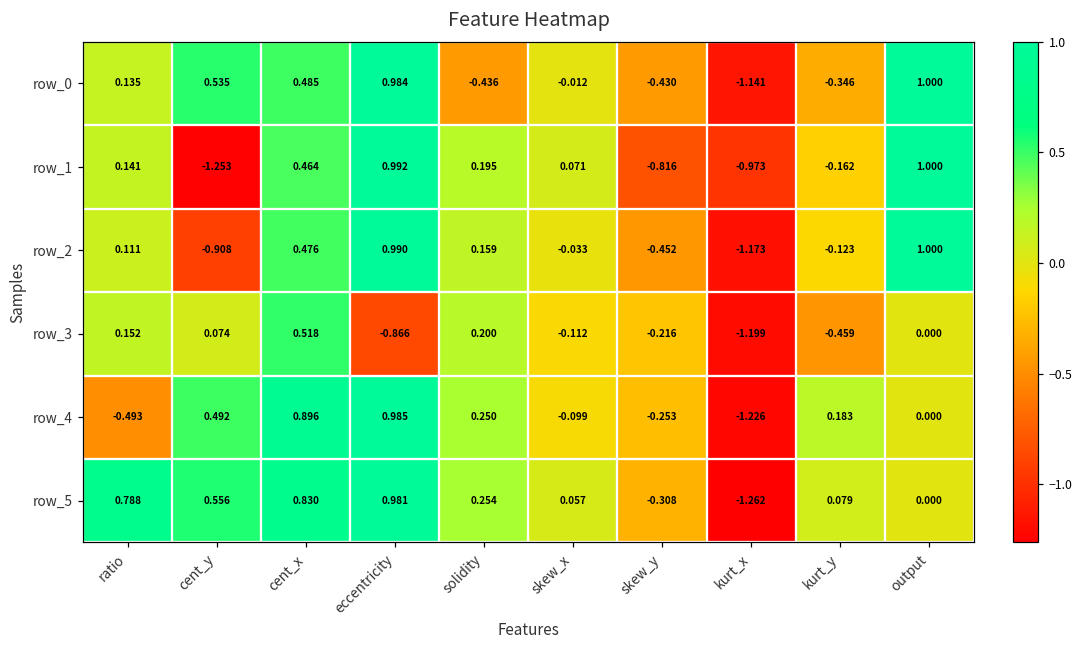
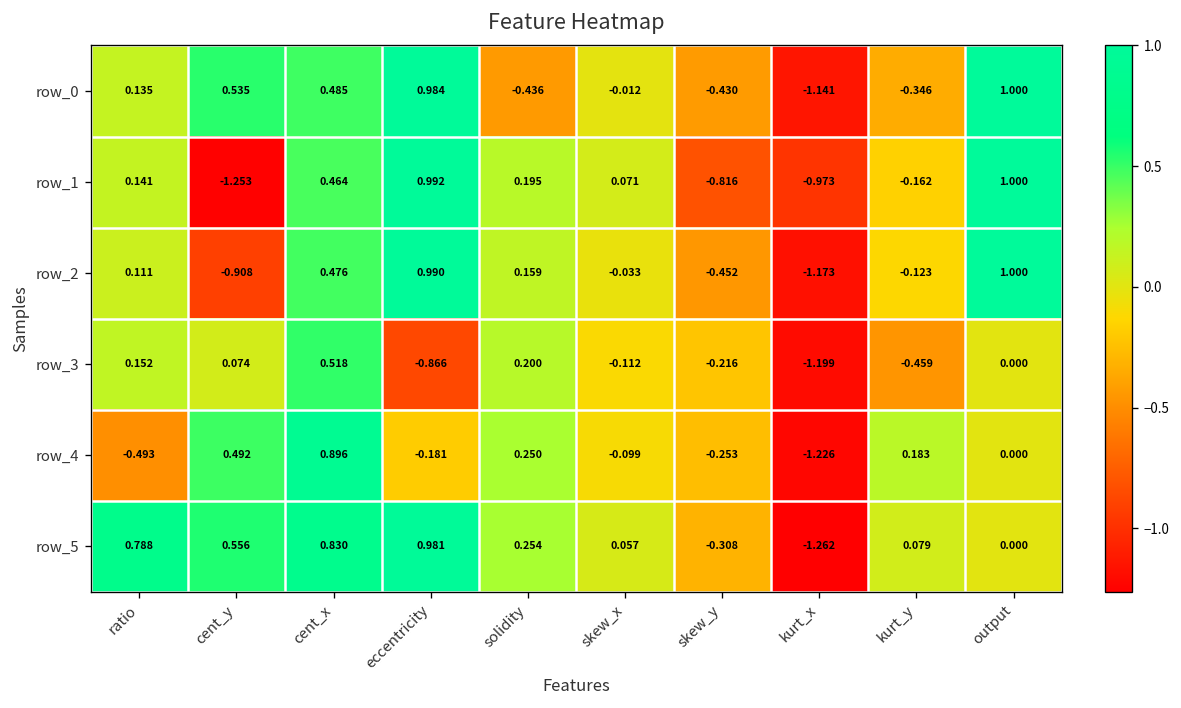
row_4, eccentricity: 0.985 -> -0.181
